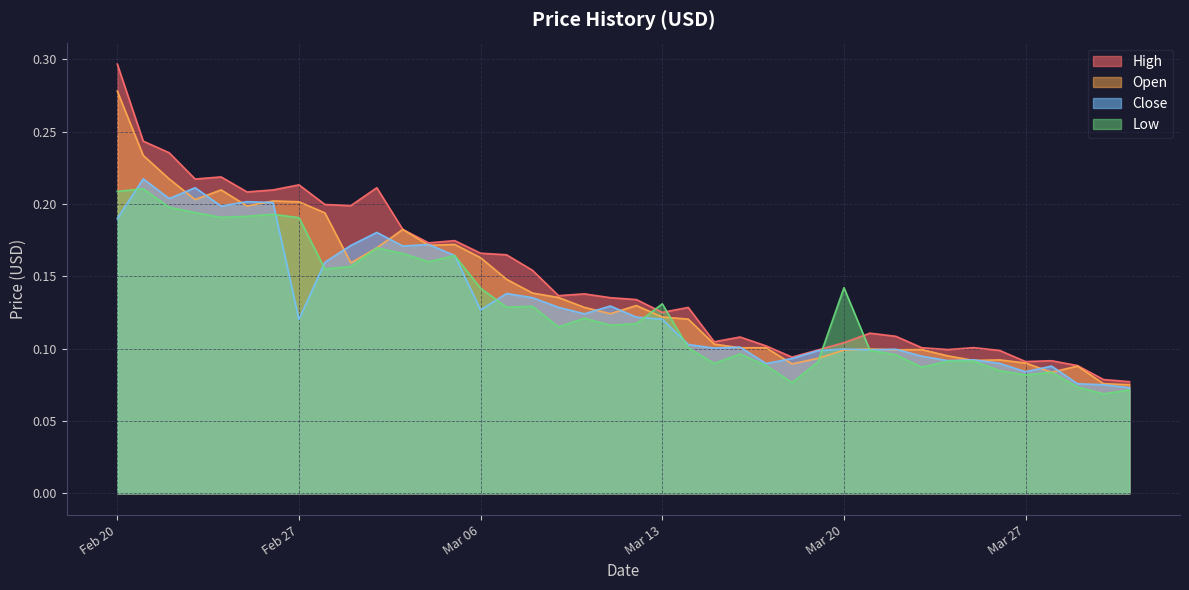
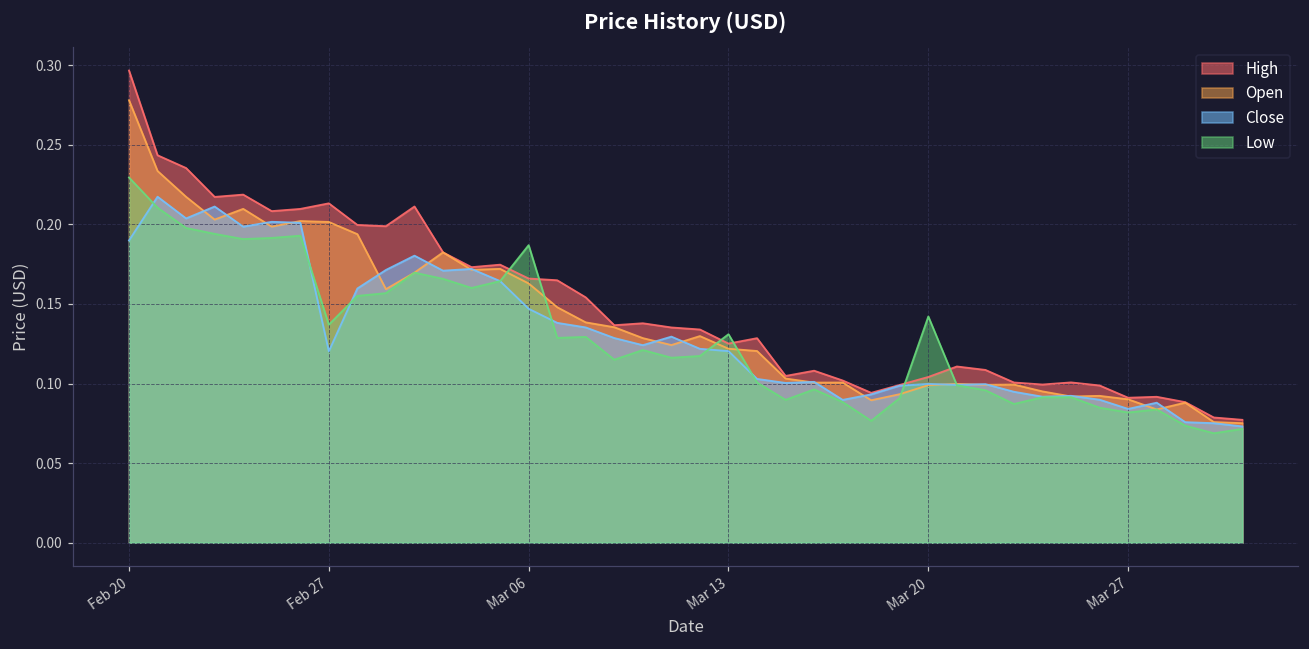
Low, Feb 20: 0.209 -> 0.230
Low, Feb 27: 0.191 -> 0.137
Close, Mar 06: 0.127 -> 0.147
Low, Mar 06: 0.142 -> 0.187
